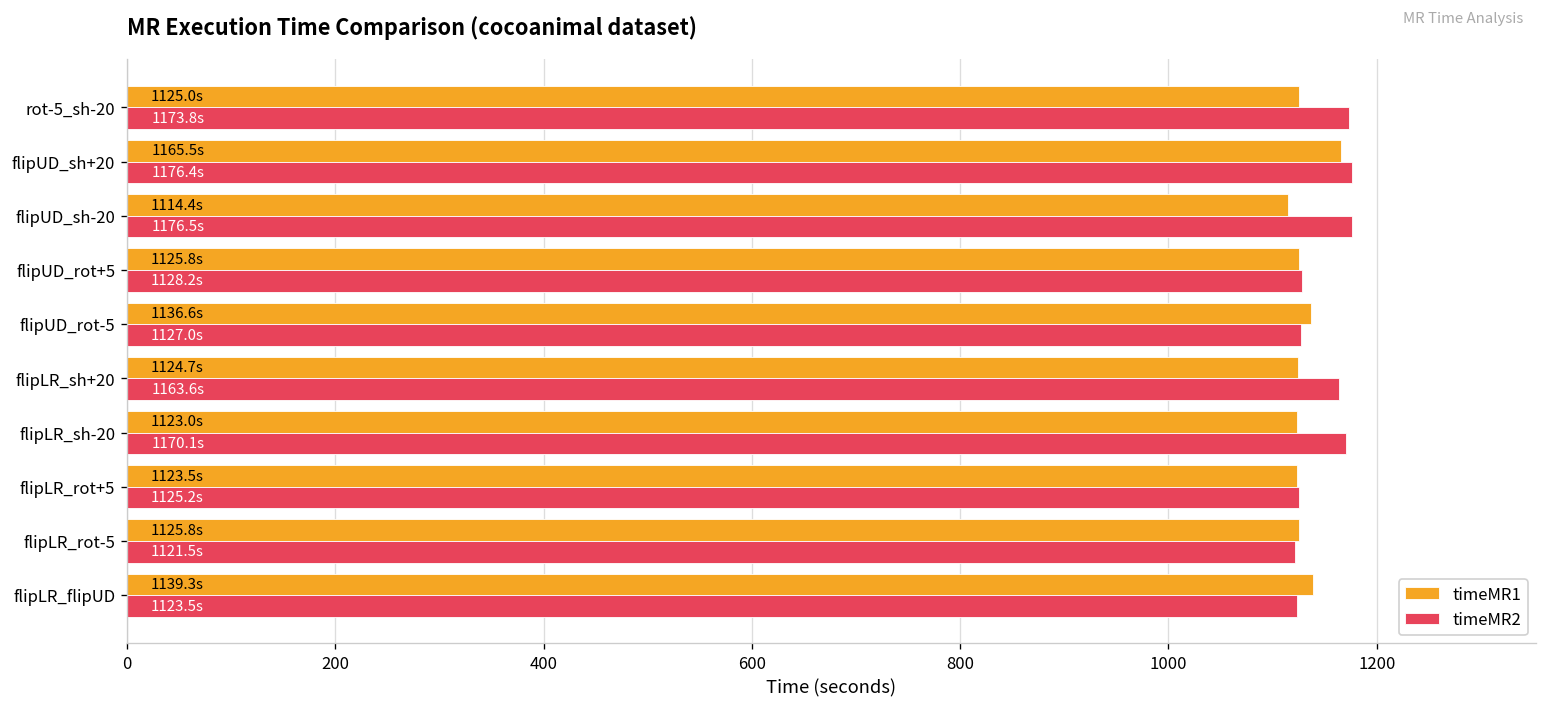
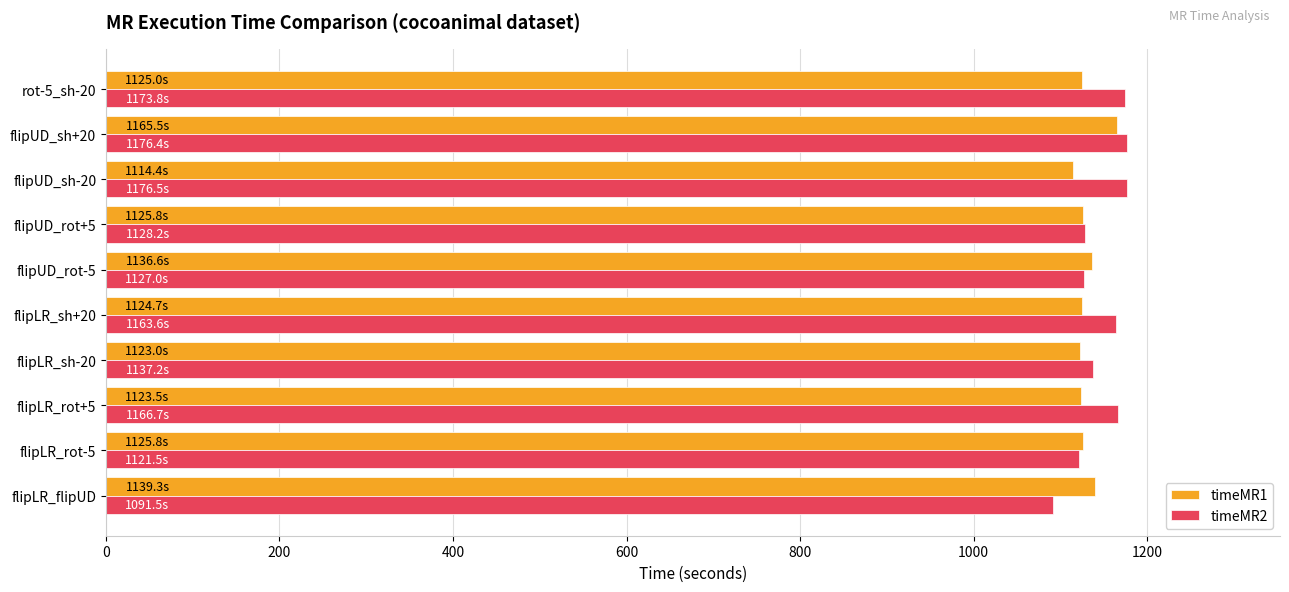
timeMR2, flipLR_sh-20: 1170.1s -> 1137.2s
timeMR2, flipLR_rot+5: 1125.2s -> 1166.7s
timeMR2, flipLR_flipUD: 1123.5s -> 1091.5s
